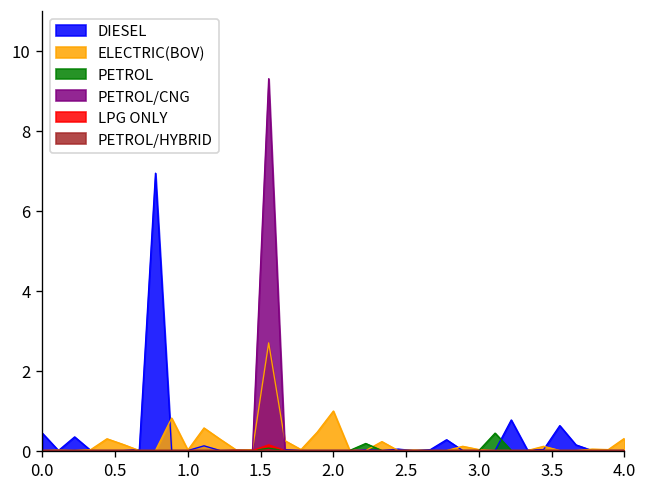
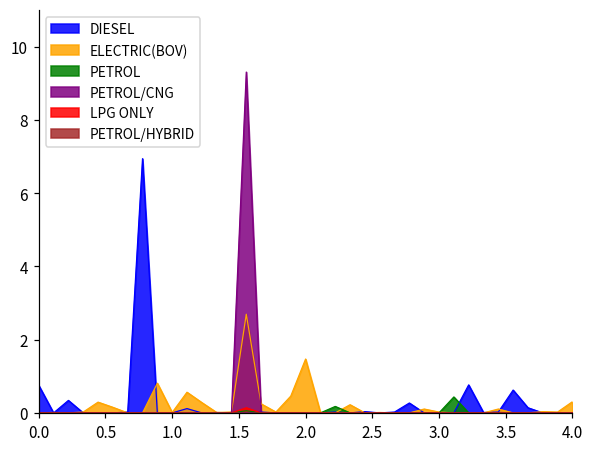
DIESEL, 0.0: 0.4 -> 0.8
ELECTRIC(BOV), 2.0: 1.0 -> 1.5
